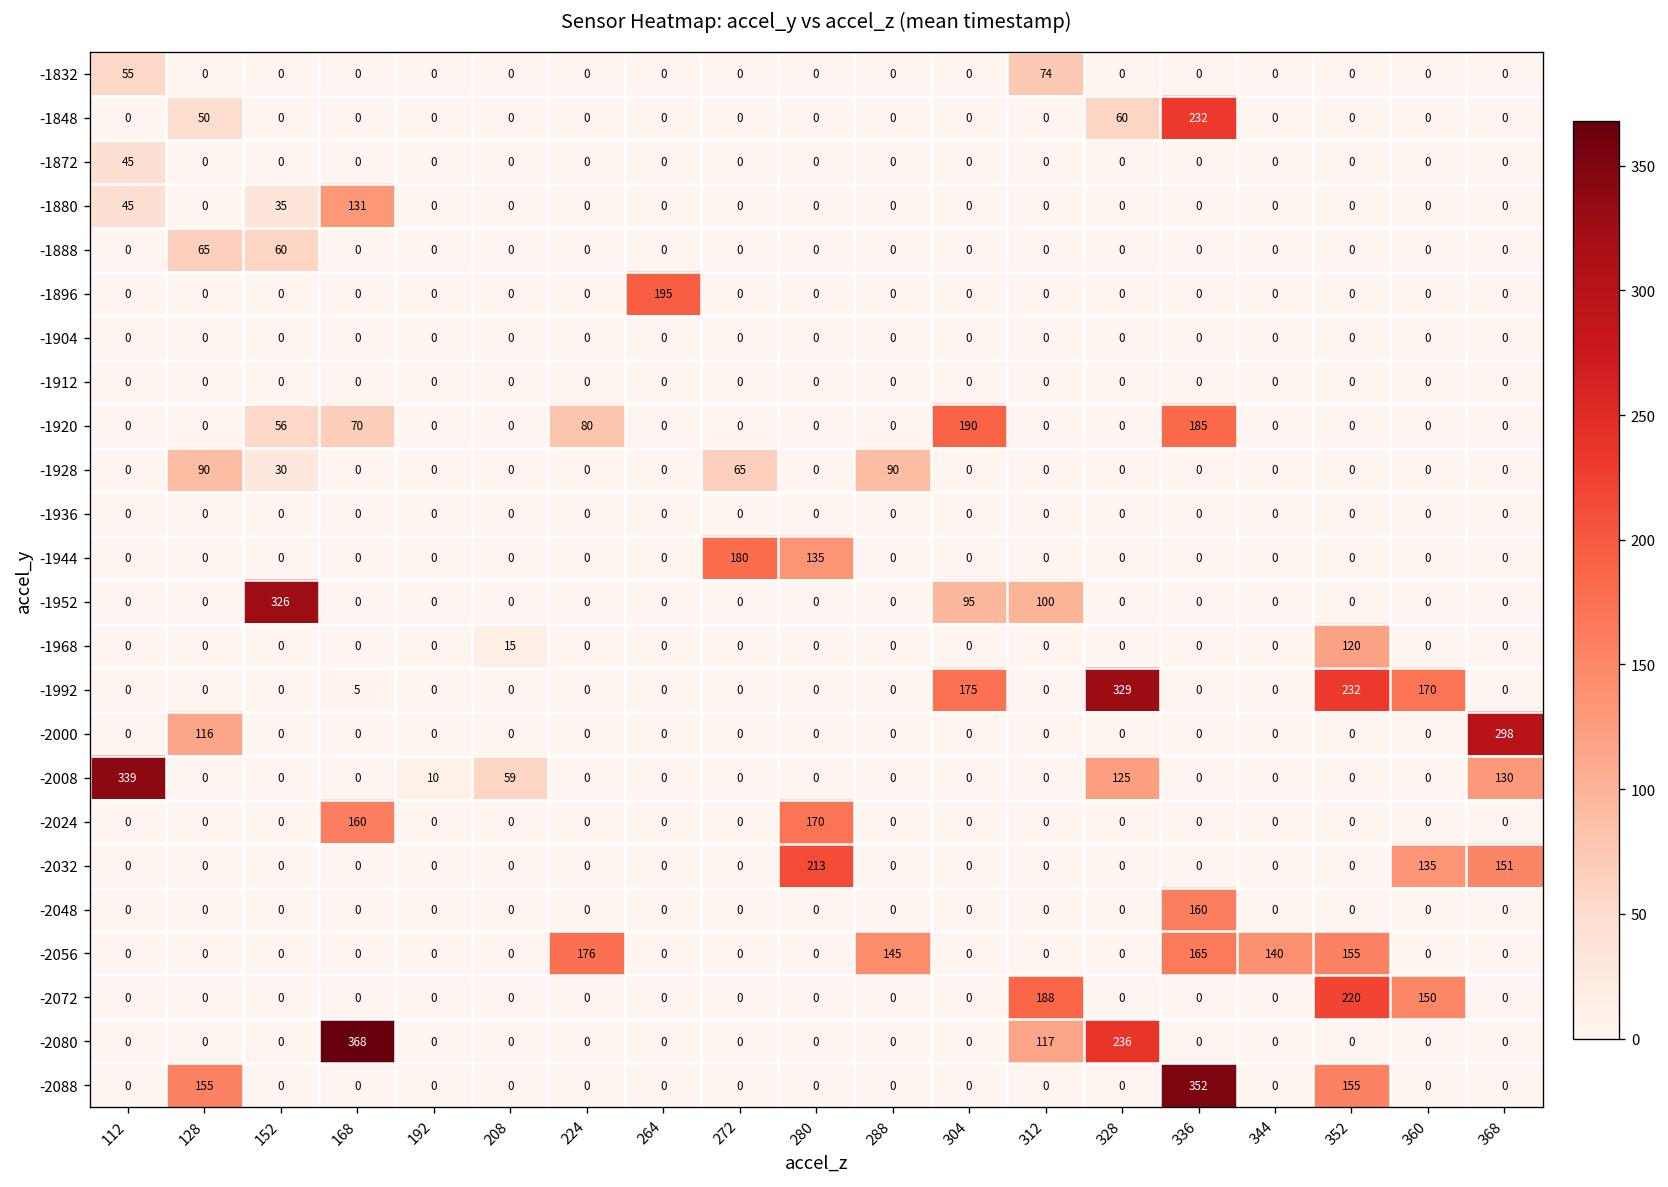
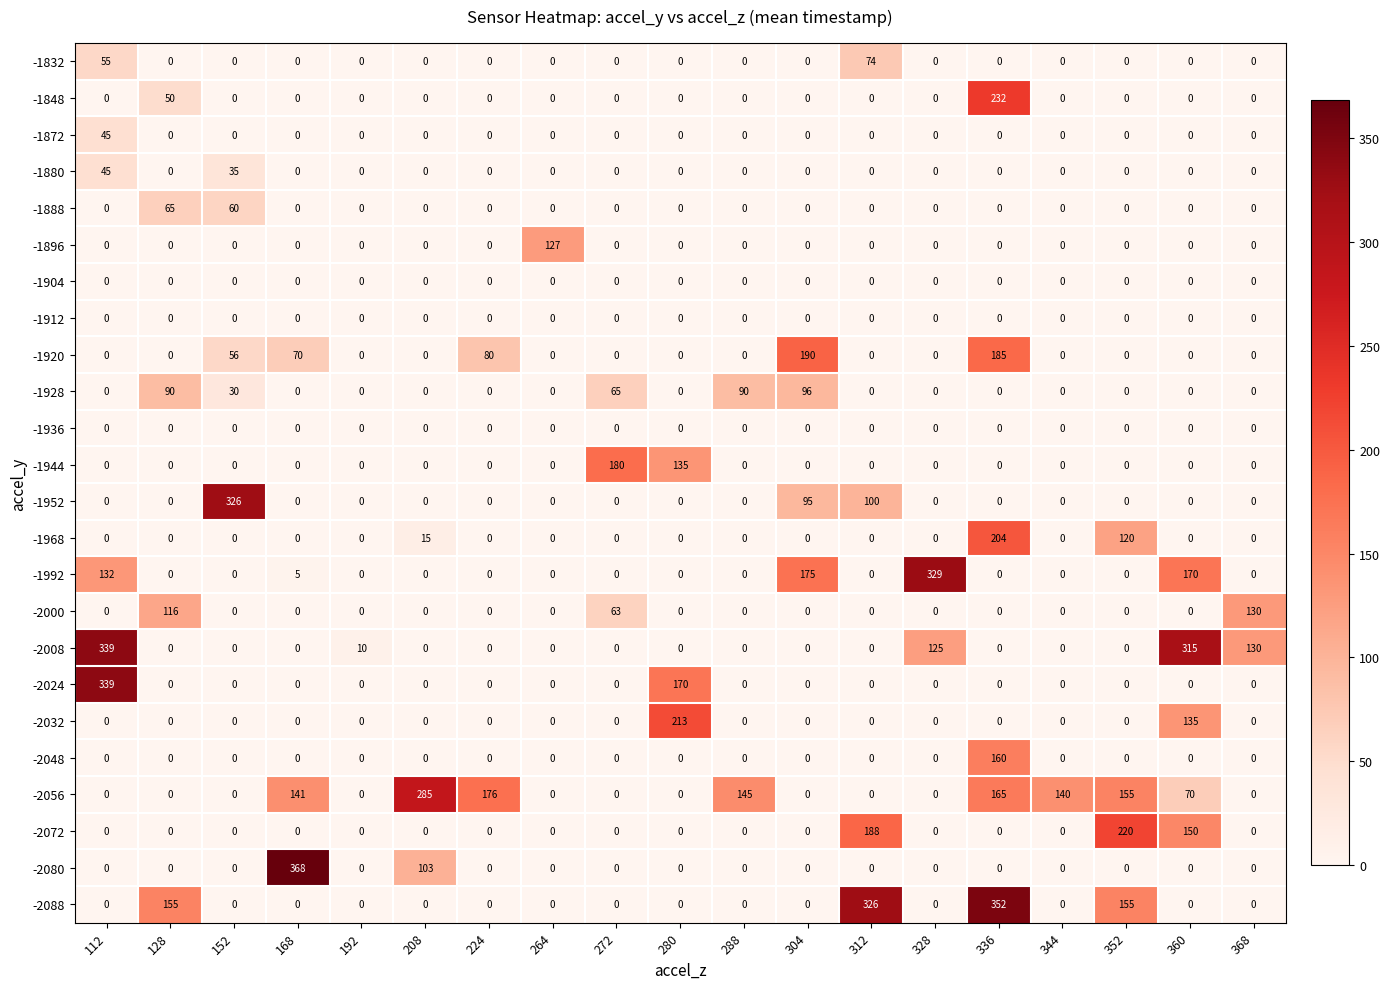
-1848, 328: 60 -> 0
-1880, 168: 131 -> 0
-1896, 264: 195 -> 127
-1928, 304: 0 -> 96
-1968, 336: 0 -> 204
-1992, 112: 0 -> 132
-1992, 352: 232 -> 0
-2000, 272: 0 -> 63
-2000, 368: 298 -> 130
-2008, 208: 59 -> 0
-2008, 360: 0 -> 315
-2024, 112: 0 -> 339
-2024, 168: 160 -> 0
-2032, 368: 151 -> 0
-2056, 168: 0 -> 141
-2056, 208: 0 -> 285
-2056, 360: 0 -> 70
-2080, 208: 0 -> 103
-2080, 312: 117 -> 0
-2080, 328: 236 -> 0
-2088, 312: 0 -> 326
